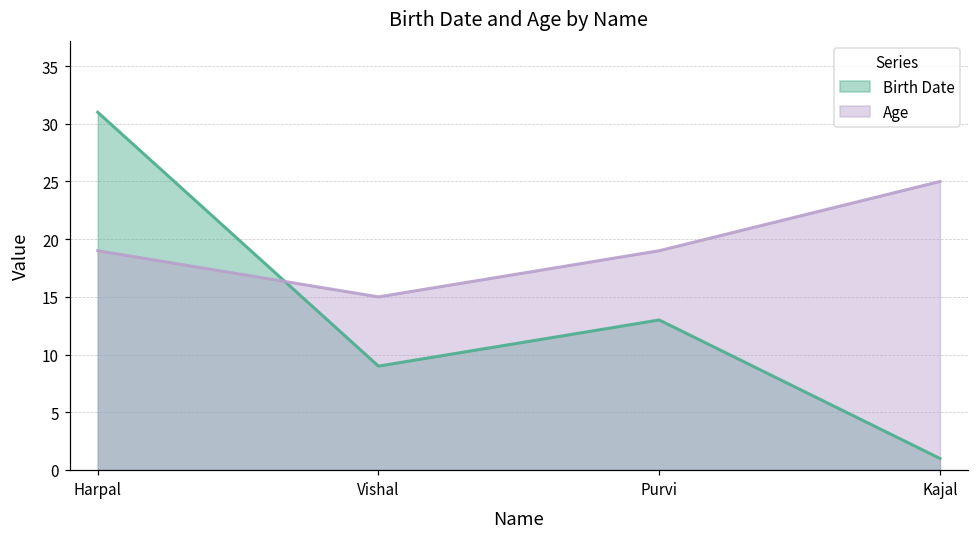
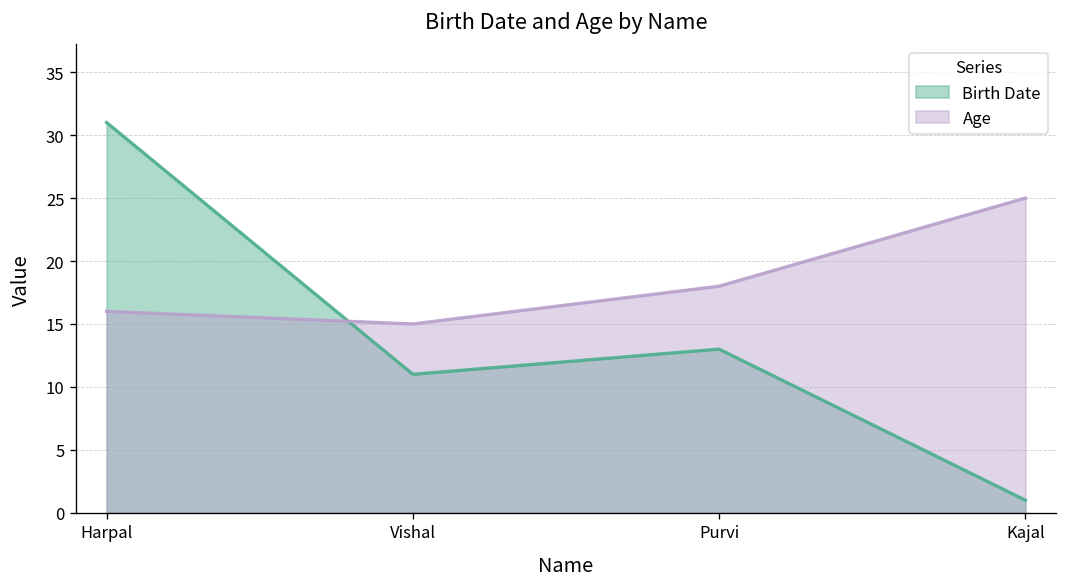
Age, Harpal: 19 -> 16
Birth Date, Vishal: 9 -> 11
Age, Purvi: 19 -> 18
